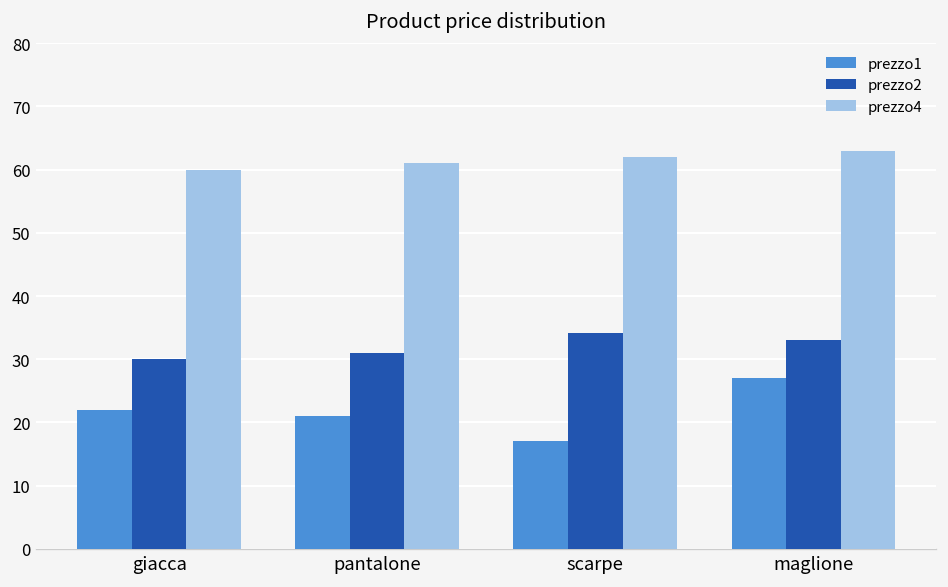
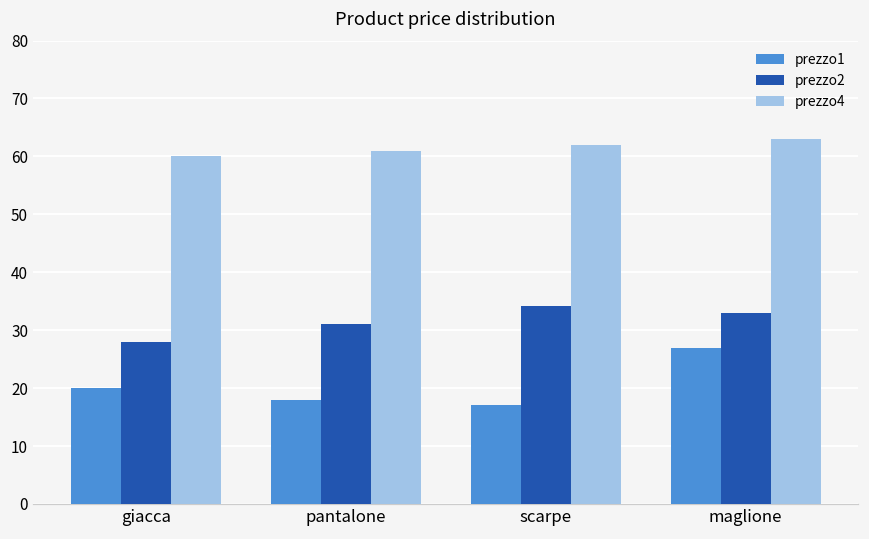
prezzo1, giacca: 22 -> 20
prezzo2, giacca: 30 -> 28
prezzo1, pantalone: 21 -> 18
